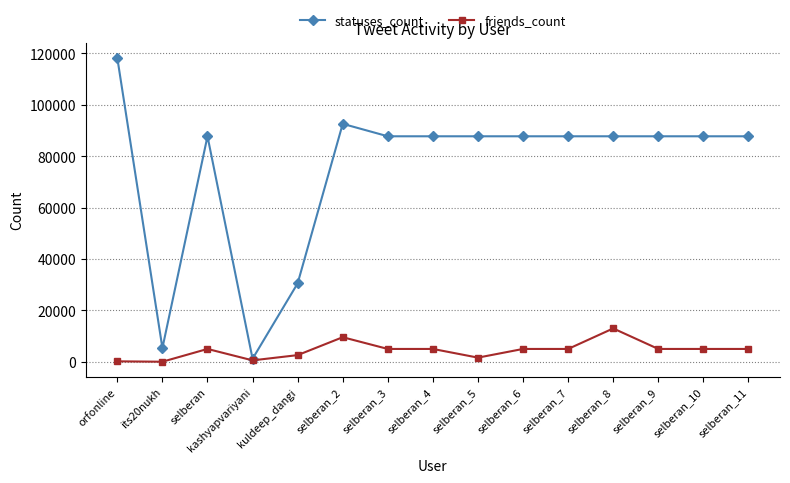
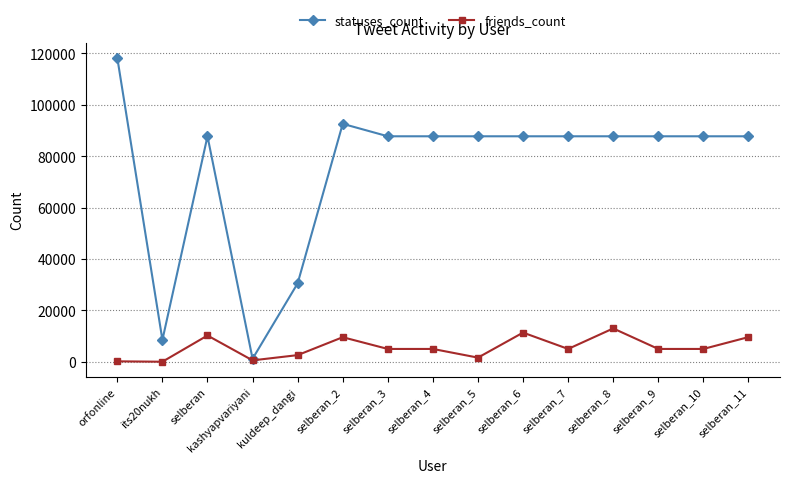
statuses_count, its20nukh: 5000 -> 8000
friends_count, selberan: 5000 -> 10000
friends_count, selberan_6: 5000 -> 11000
friends_count, selberan_11: 5000 -> 10000
